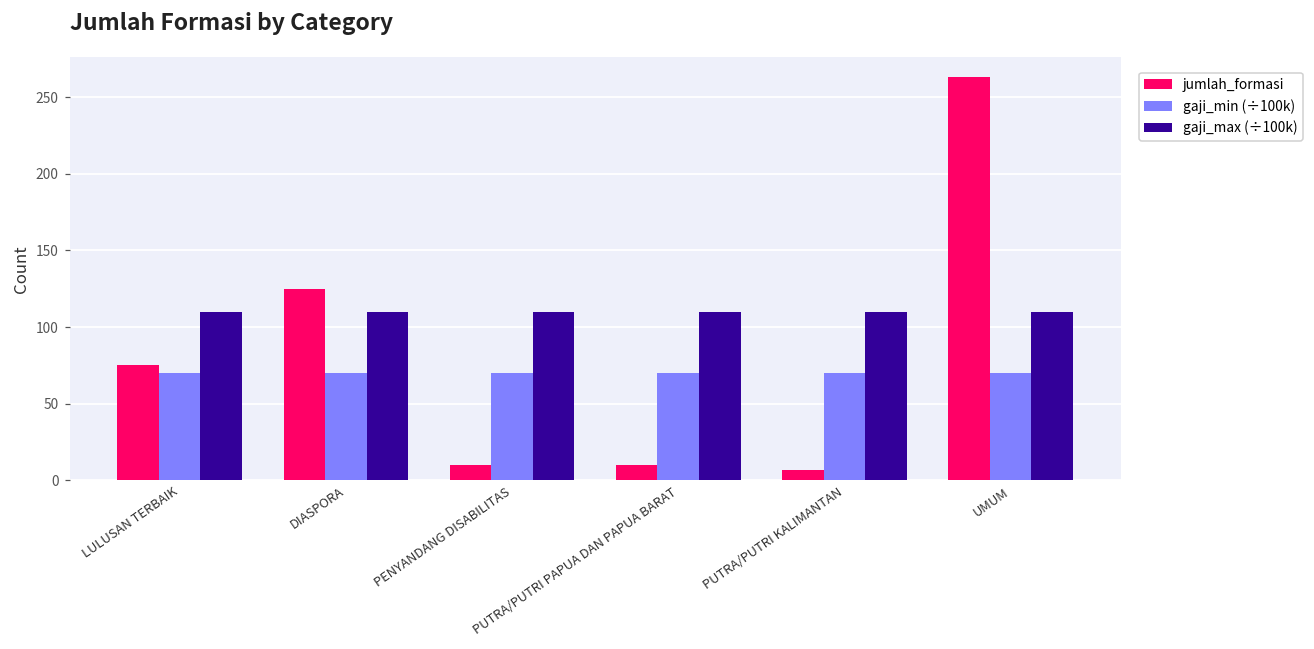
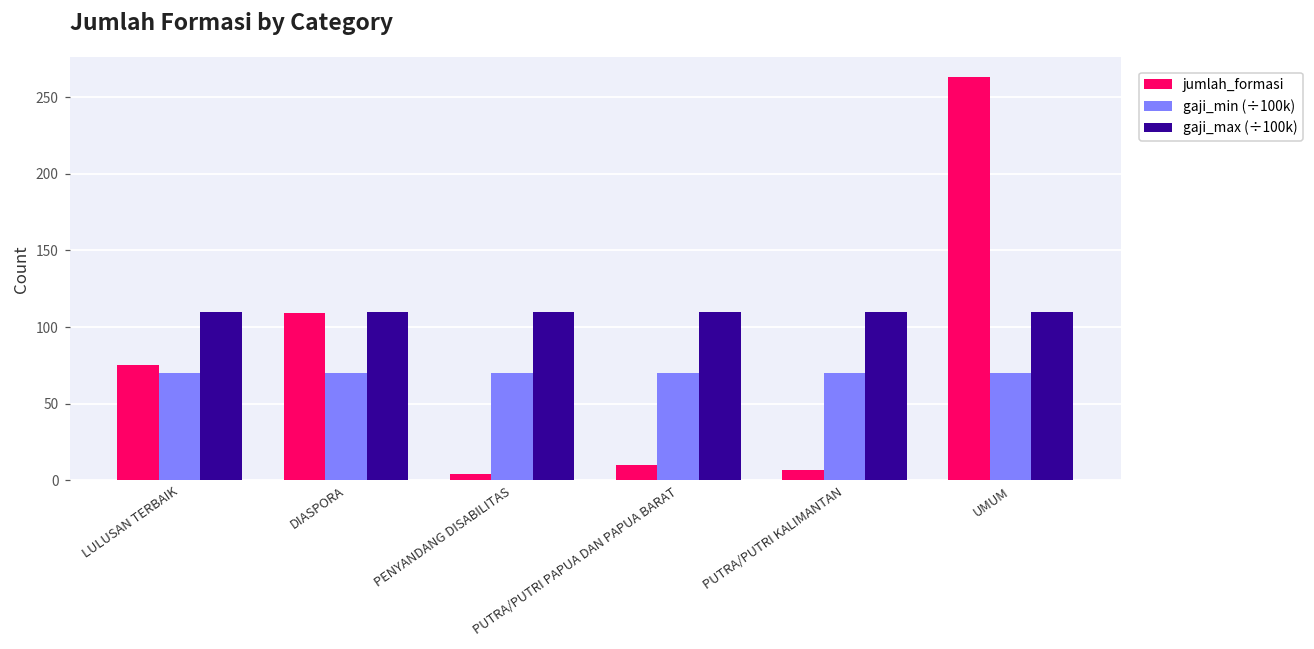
jumlah_formasi, DIASPORA: 125 -> 109
jumlah_formasi, PENYANDANG DISABILITAS: 10 -> 4
